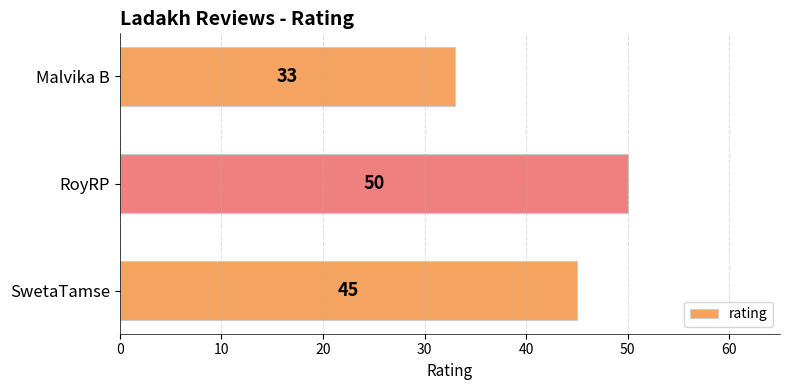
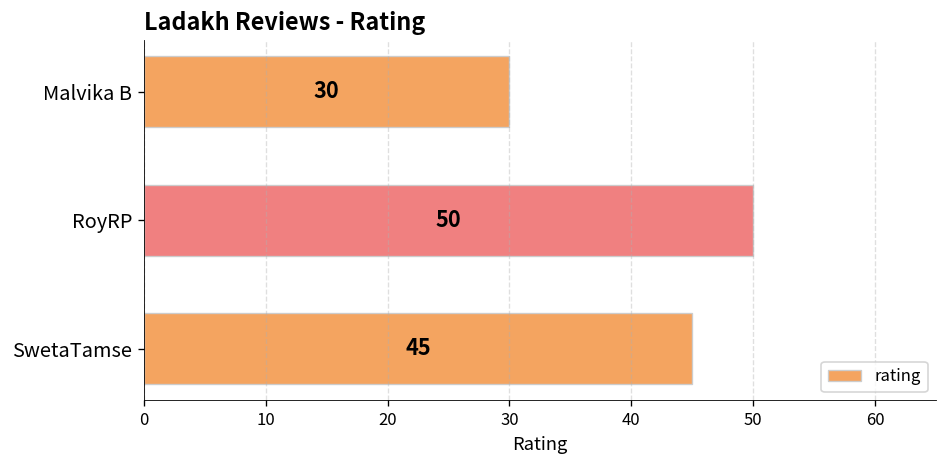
Malvika B: 33 -> 30
